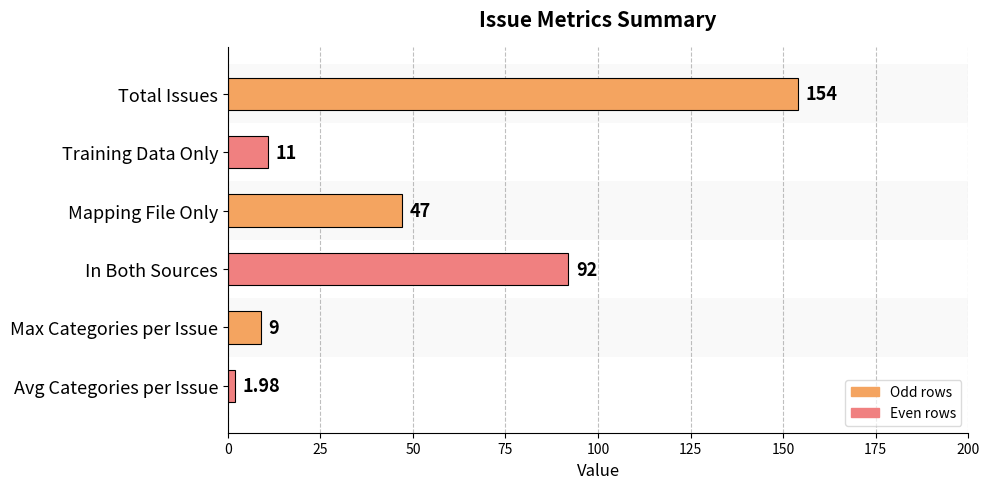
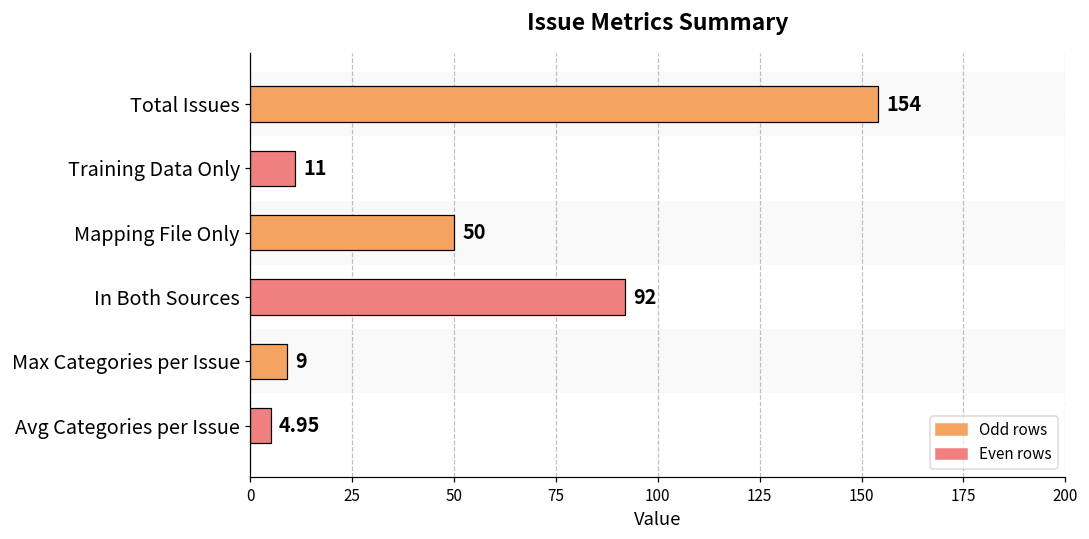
Mapping File Only: 47 -> 50
Avg Categories per Issue: 1.98 -> 4.95
